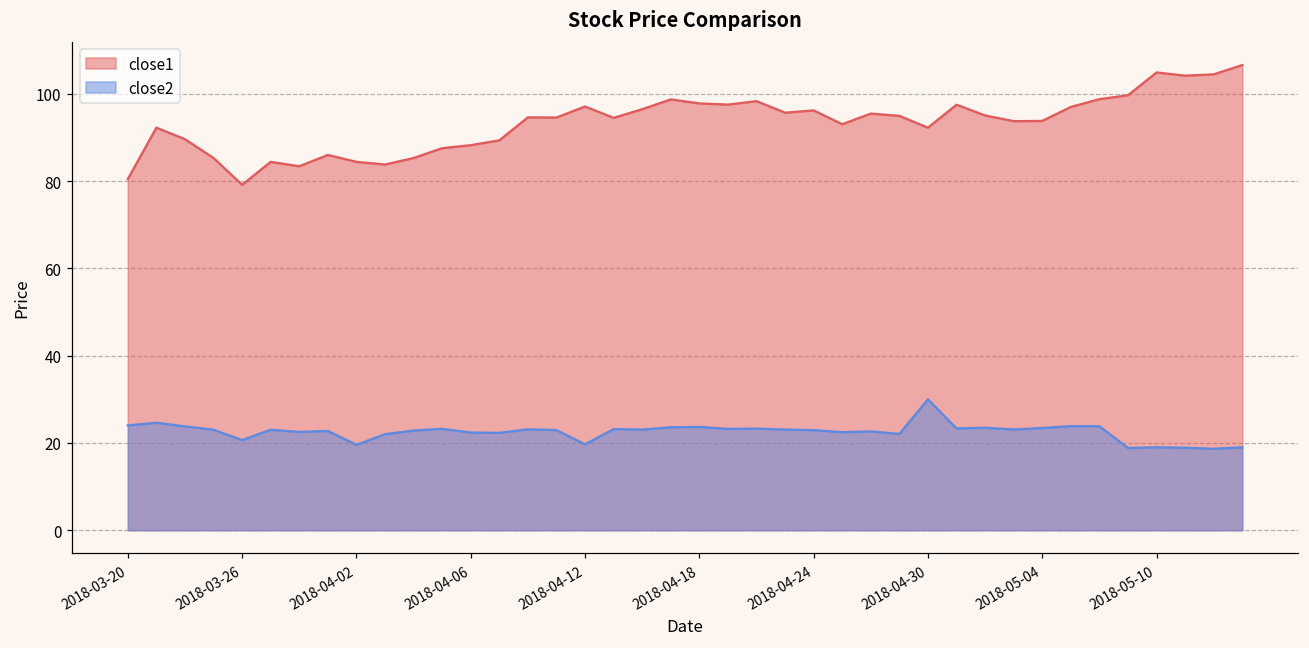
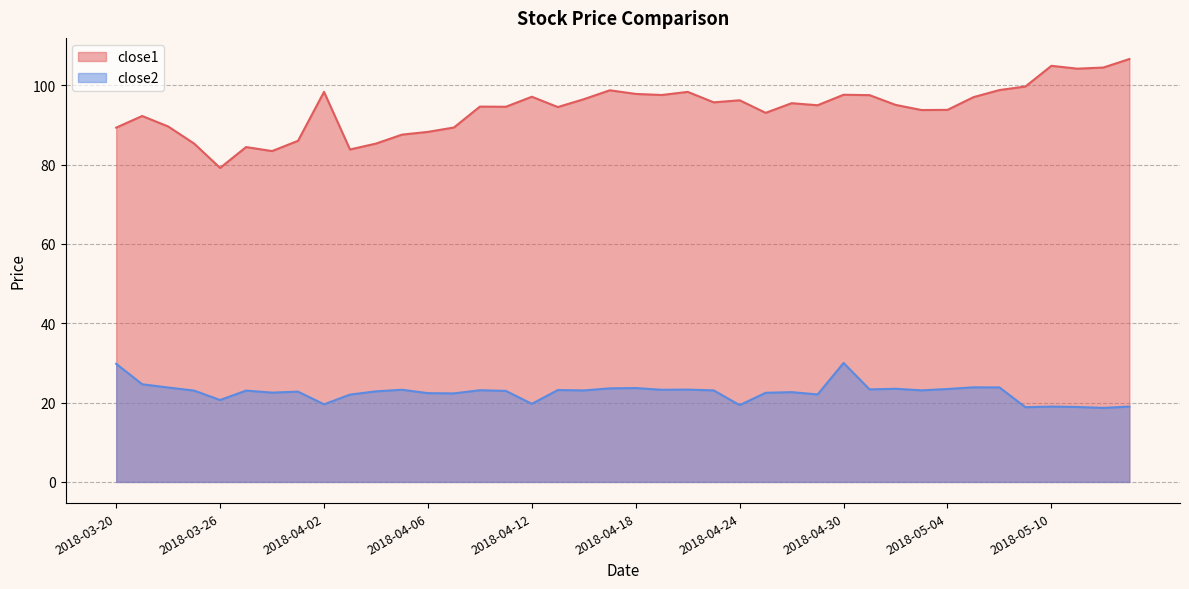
close1, 2018-03-20: 80 -> 89
close2, 2018-03-20: 24 -> 30
close1, 2018-04-02: 84 -> 98
close2, 2018-04-24: 23 -> 19
close1, 2018-04-30: 92 -> 98
